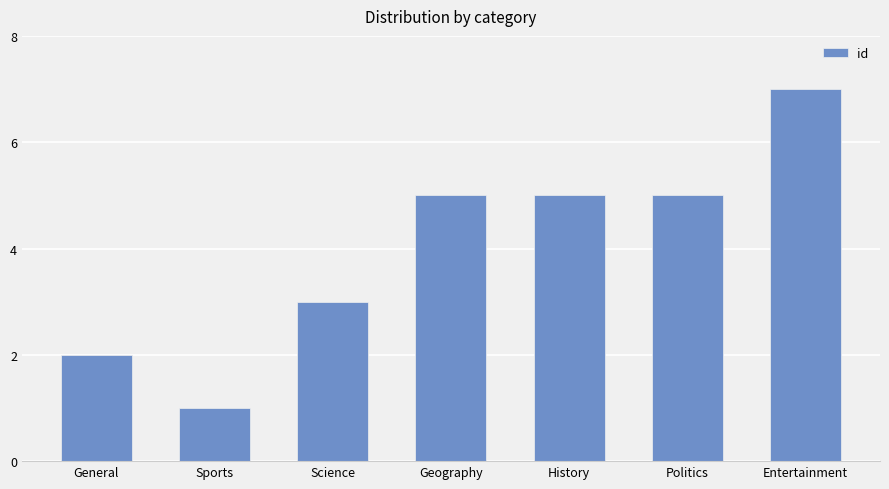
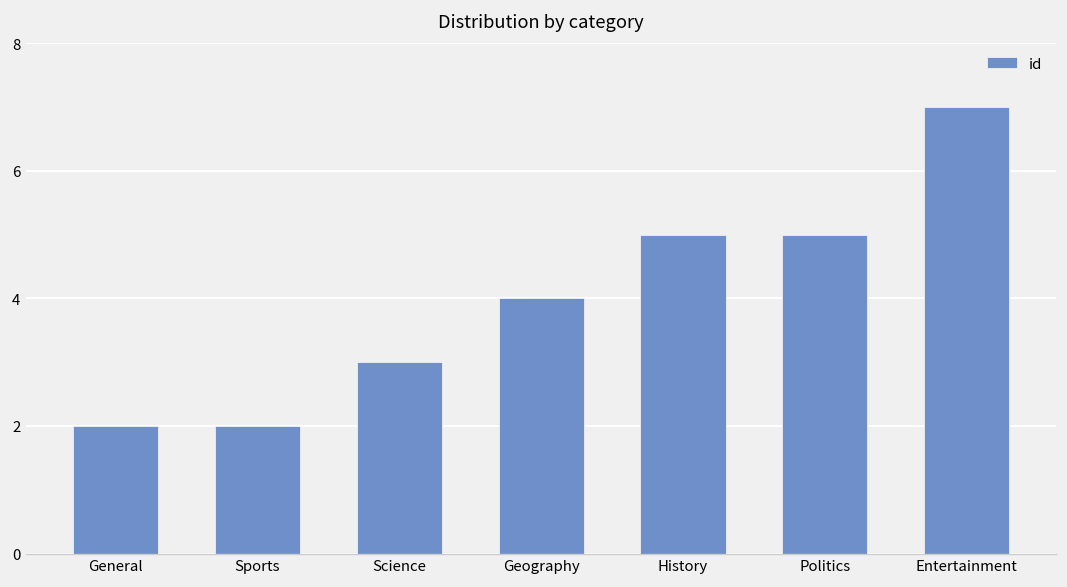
Sports: 1 -> 2
Geography: 5 -> 4
